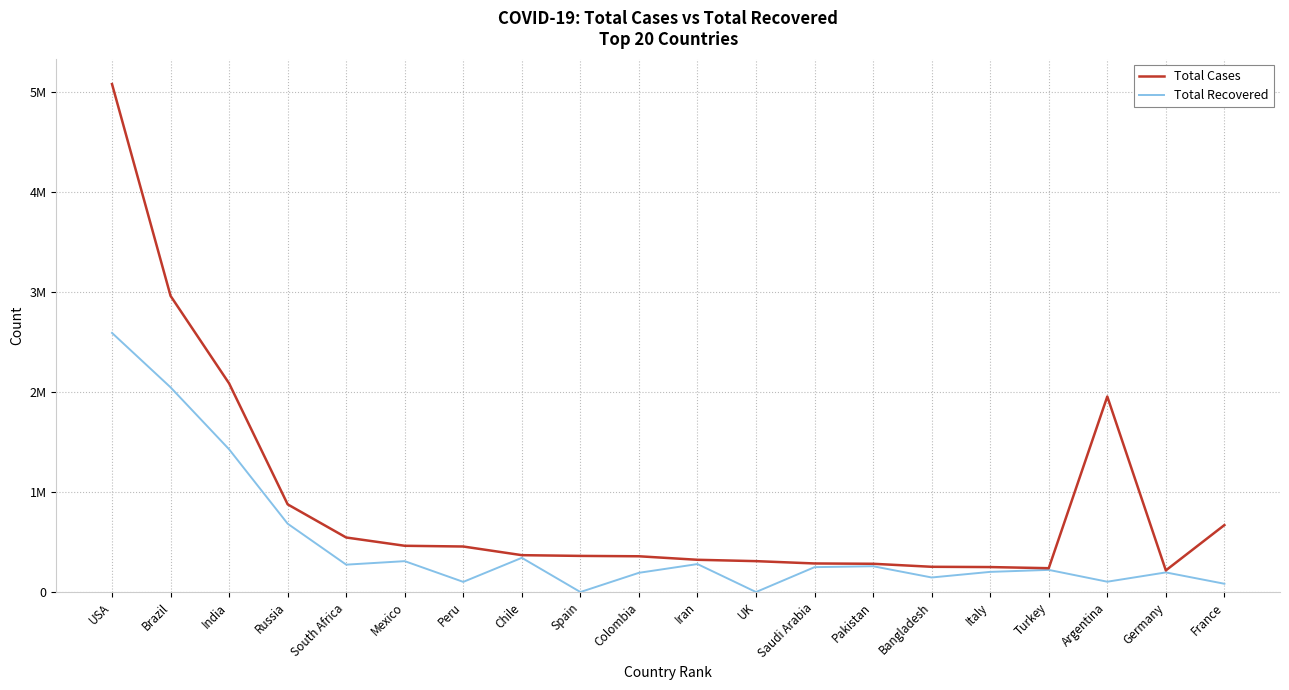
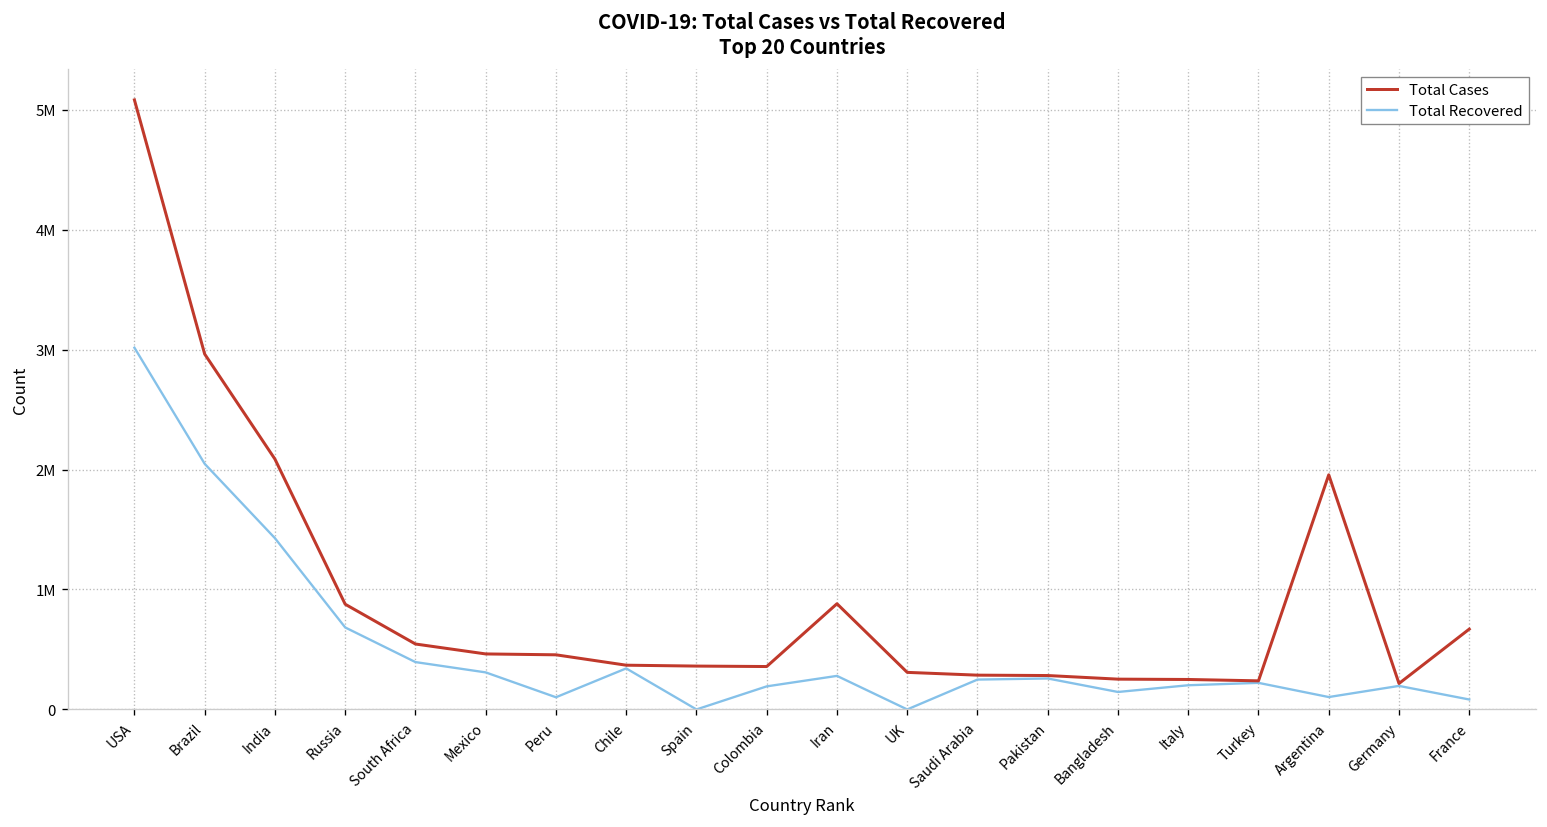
Total Recovered, USA: 2600000 -> 3000000
Total Recovered, South Africa: 300000 -> 400000
Total Cases, Iran: 300000 -> 900000
